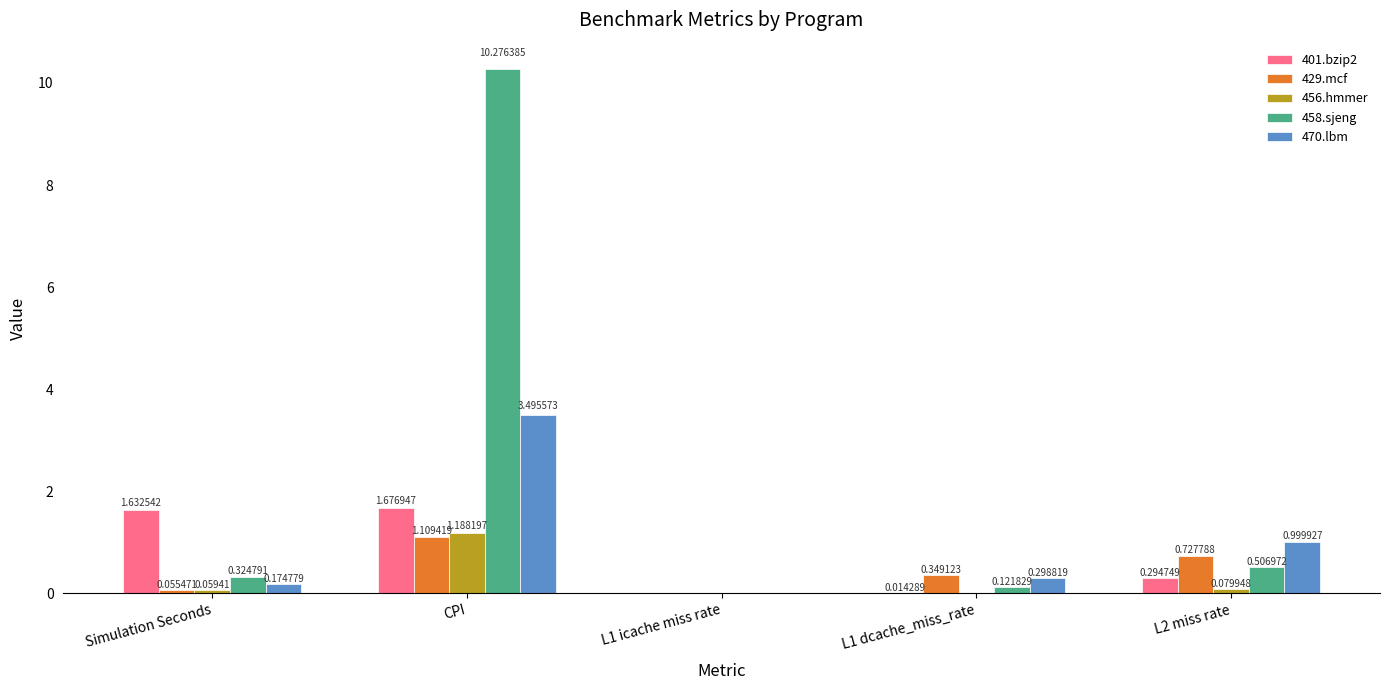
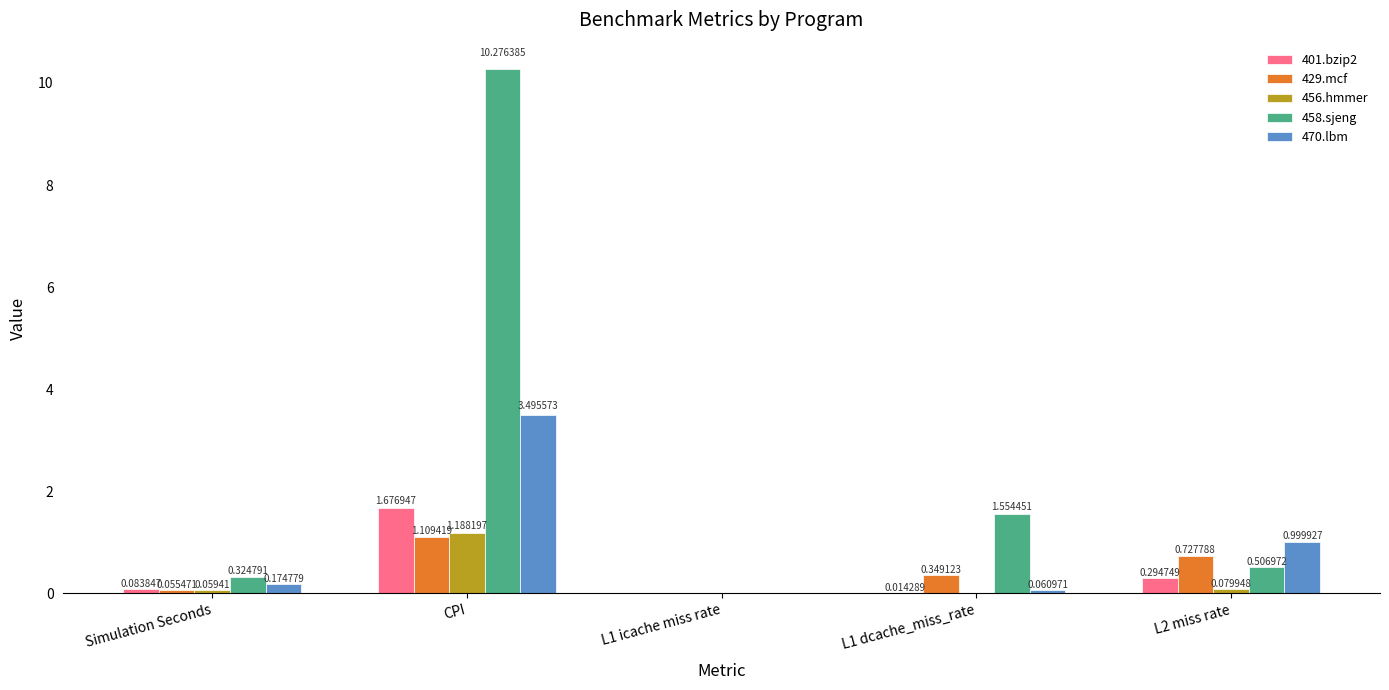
401.bzip2, Simulation Seconds: 1.632542 -> 0.083847
458.sjeng, L1 dcache_miss_rate: 0.121829 -> 1.554451
470.lbm, L1 dcache_miss_rate: 0.298819 -> 0.060971
